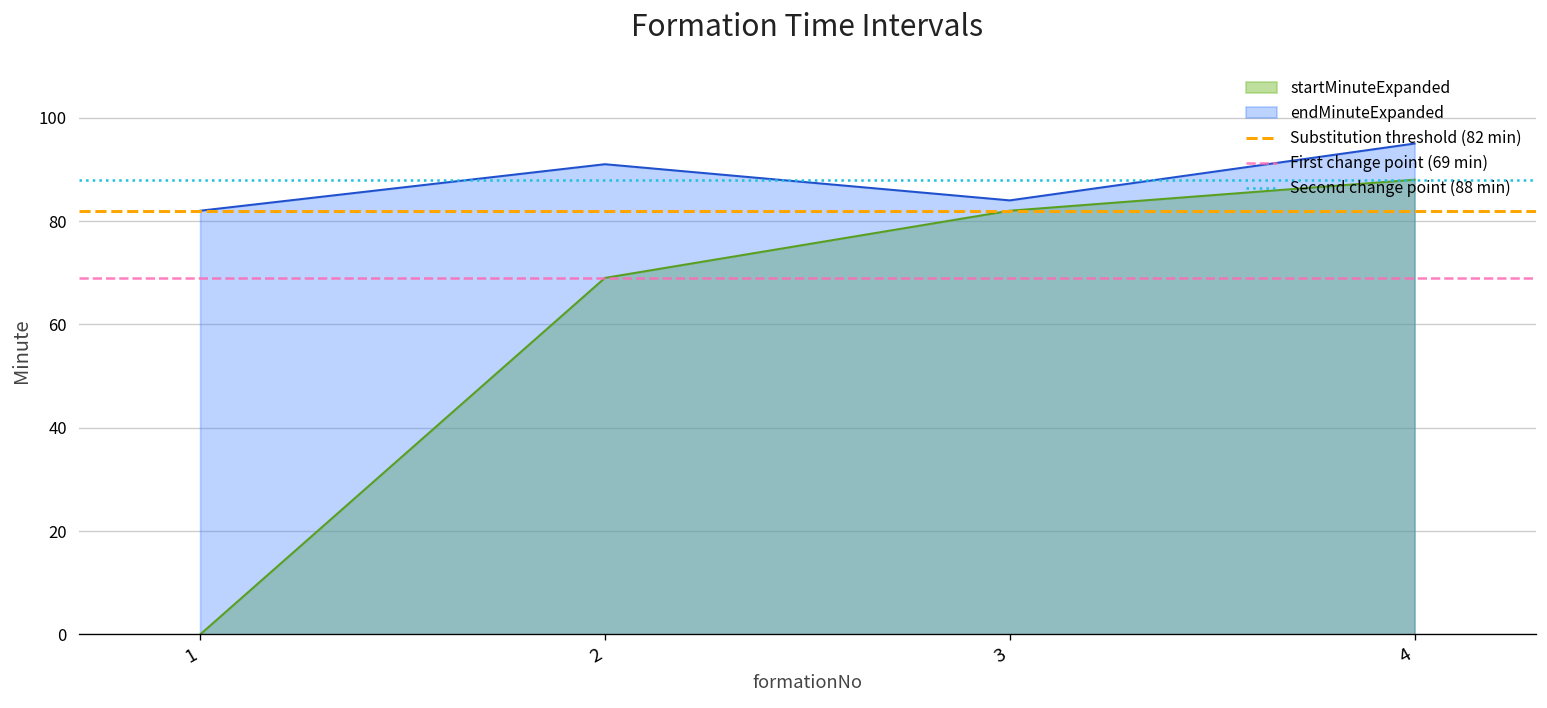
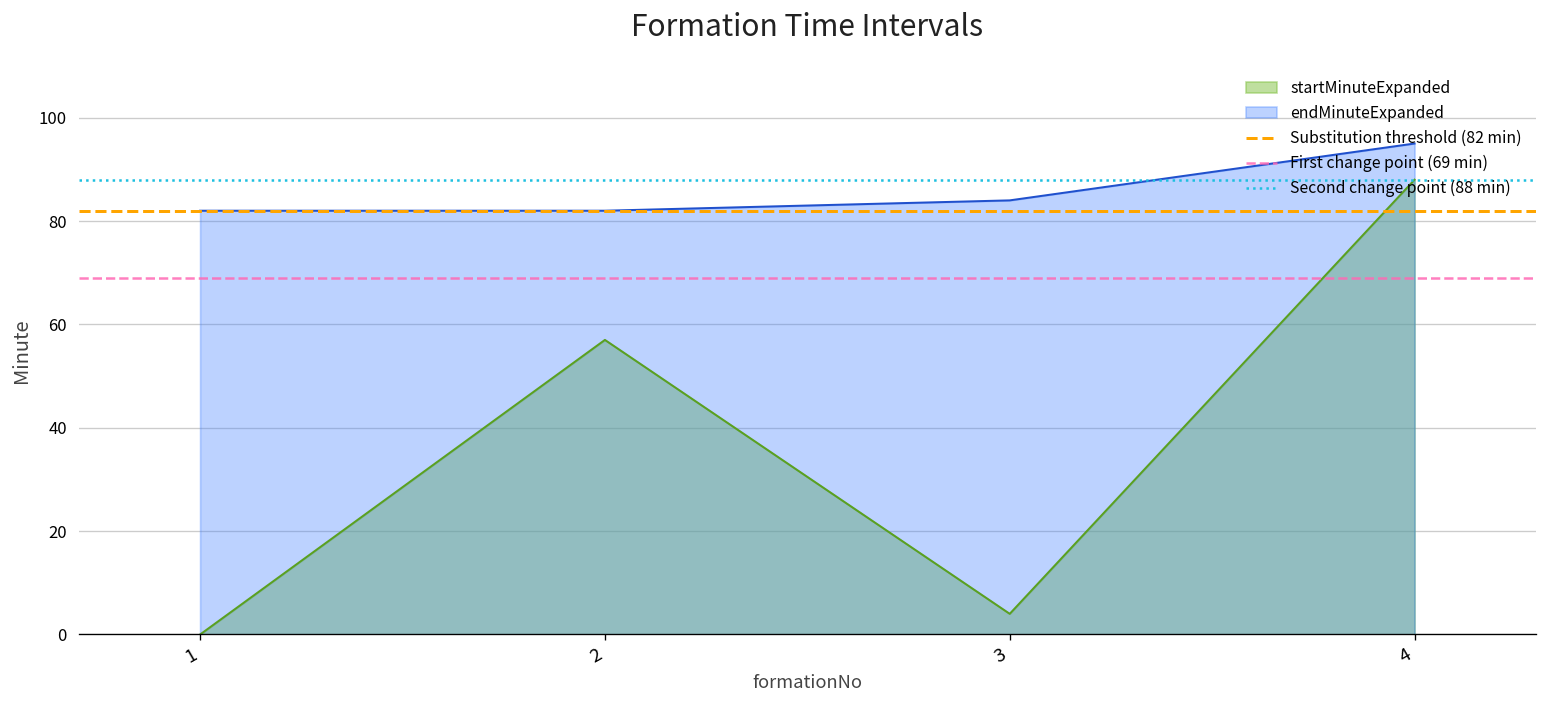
startMinuteExpanded, 2: 69 -> 57
endMinuteExpanded, 2: 91 -> 82
startMinuteExpanded, 3: 82 -> 4
